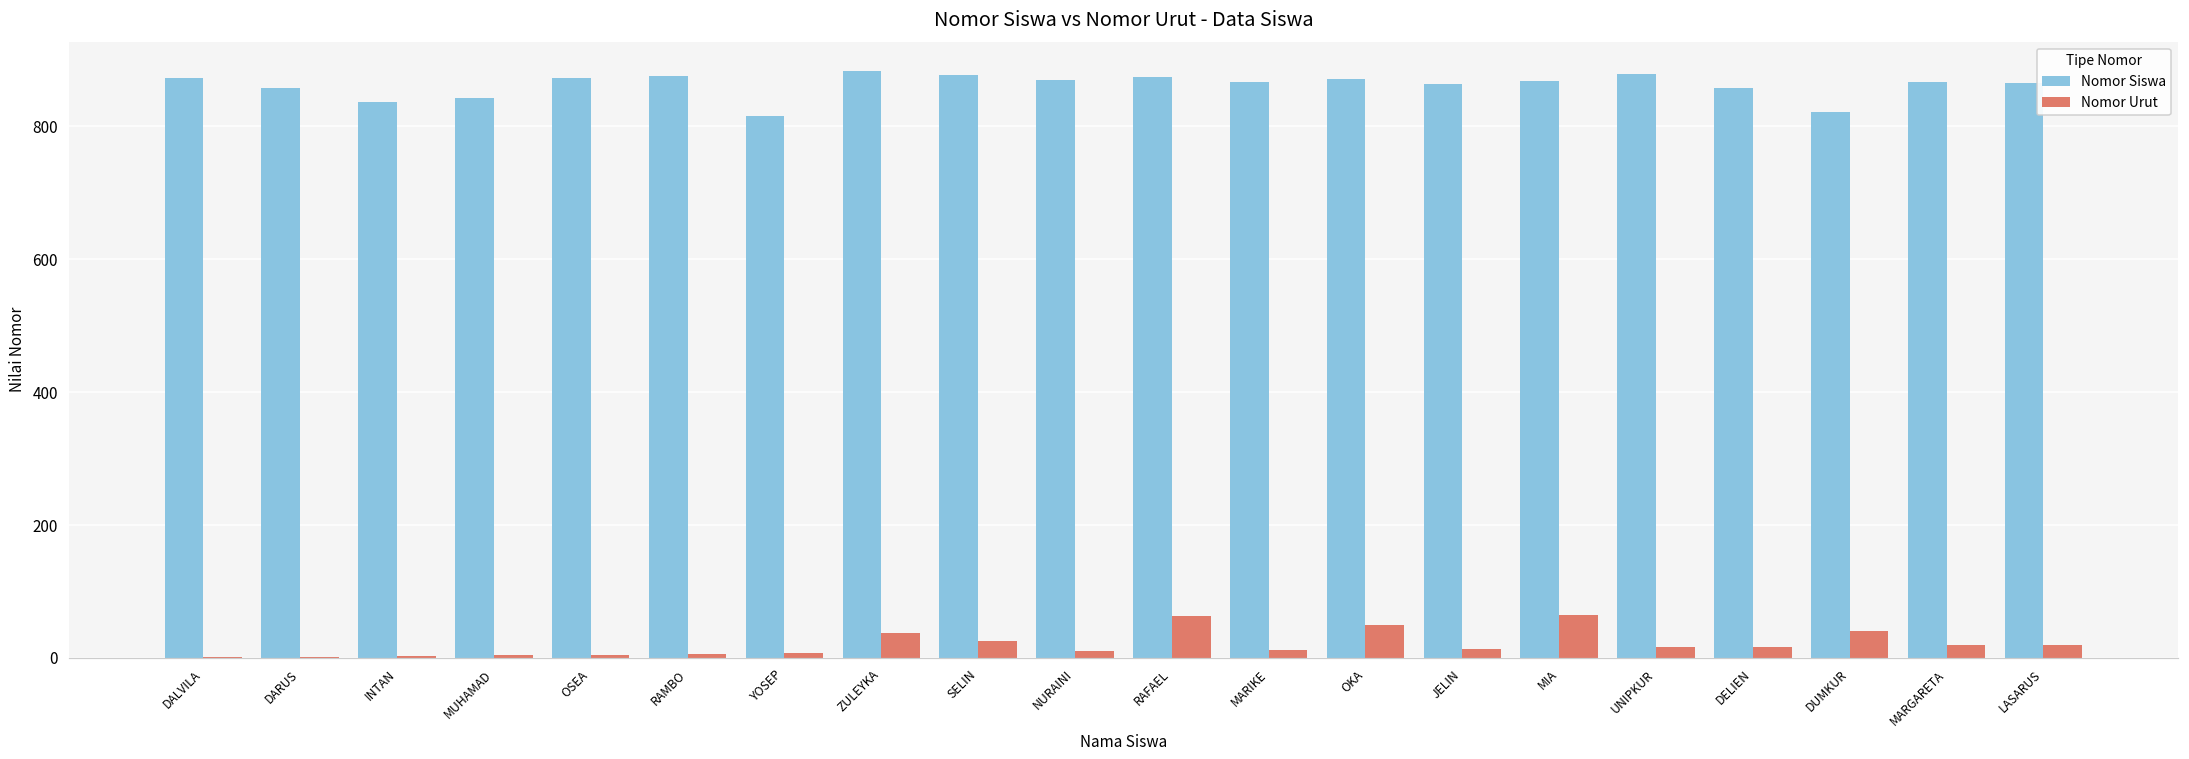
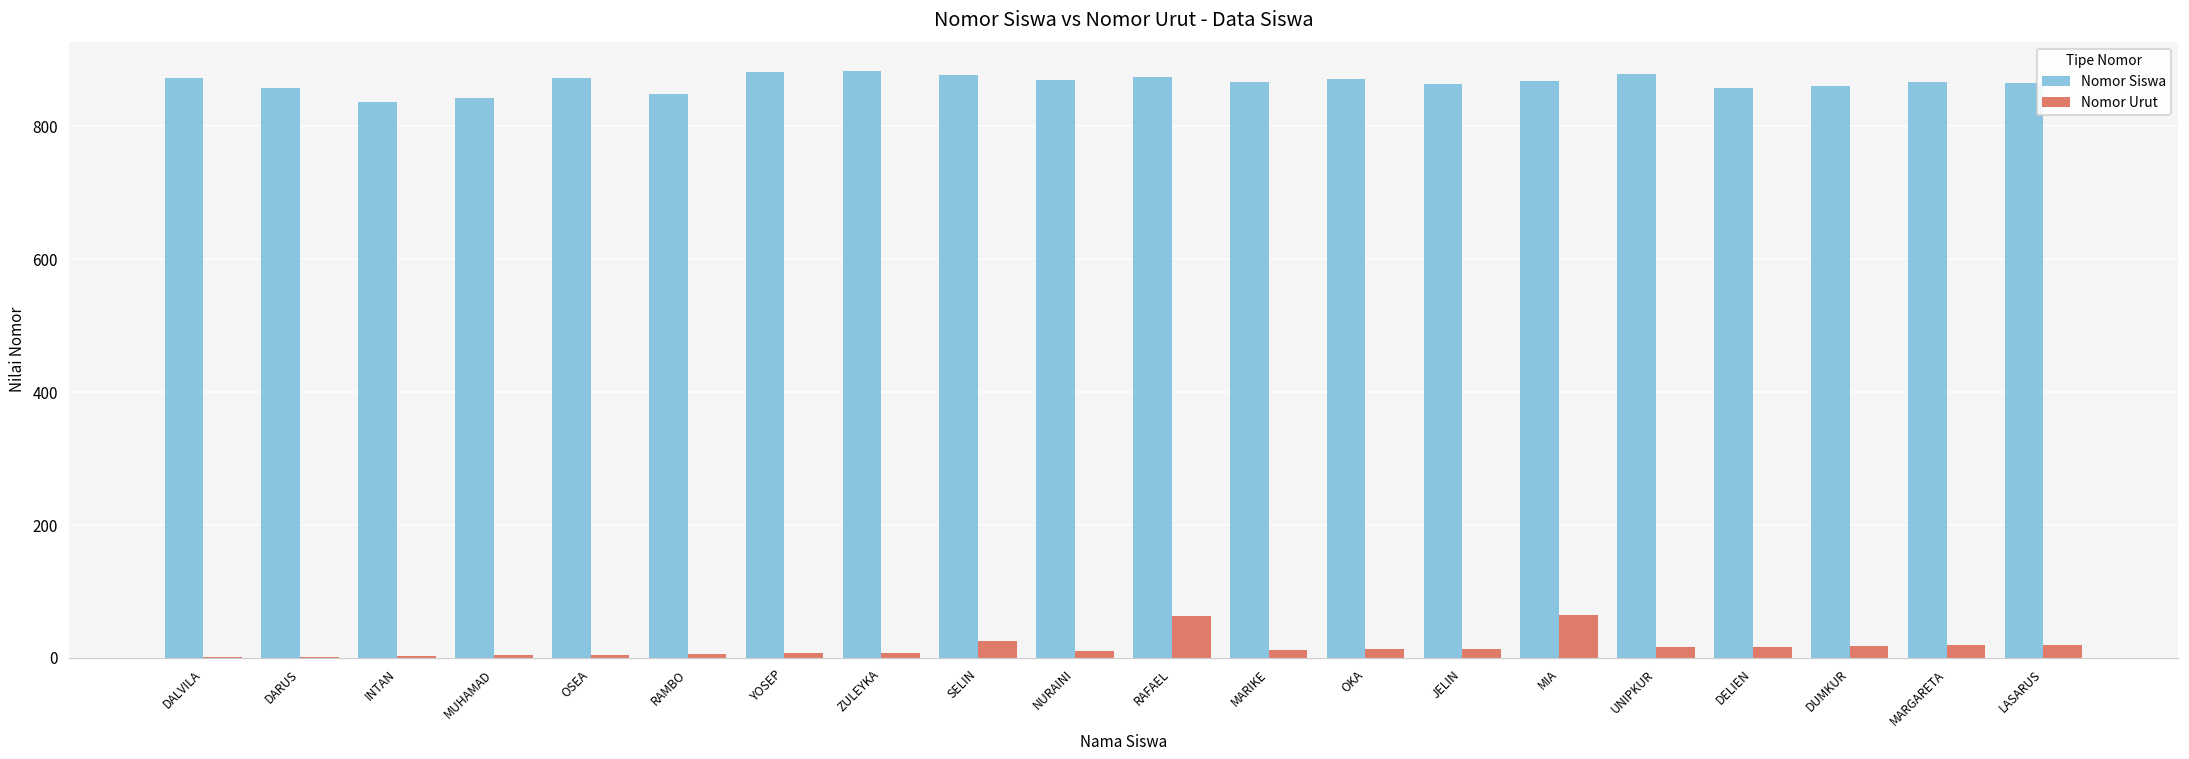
Nomor Siswa, RAMBO: 880 -> 850
Nomor Siswa, YOSEP: 820 -> 880
Nomor Urut, ZULEYKA: 40 -> 10
Nomor Urut, OKA: 50 -> 10
Nomor Siswa, DUMKUR: 820 -> 860
Nomor Urut, DUMKUR: 40 -> 20
